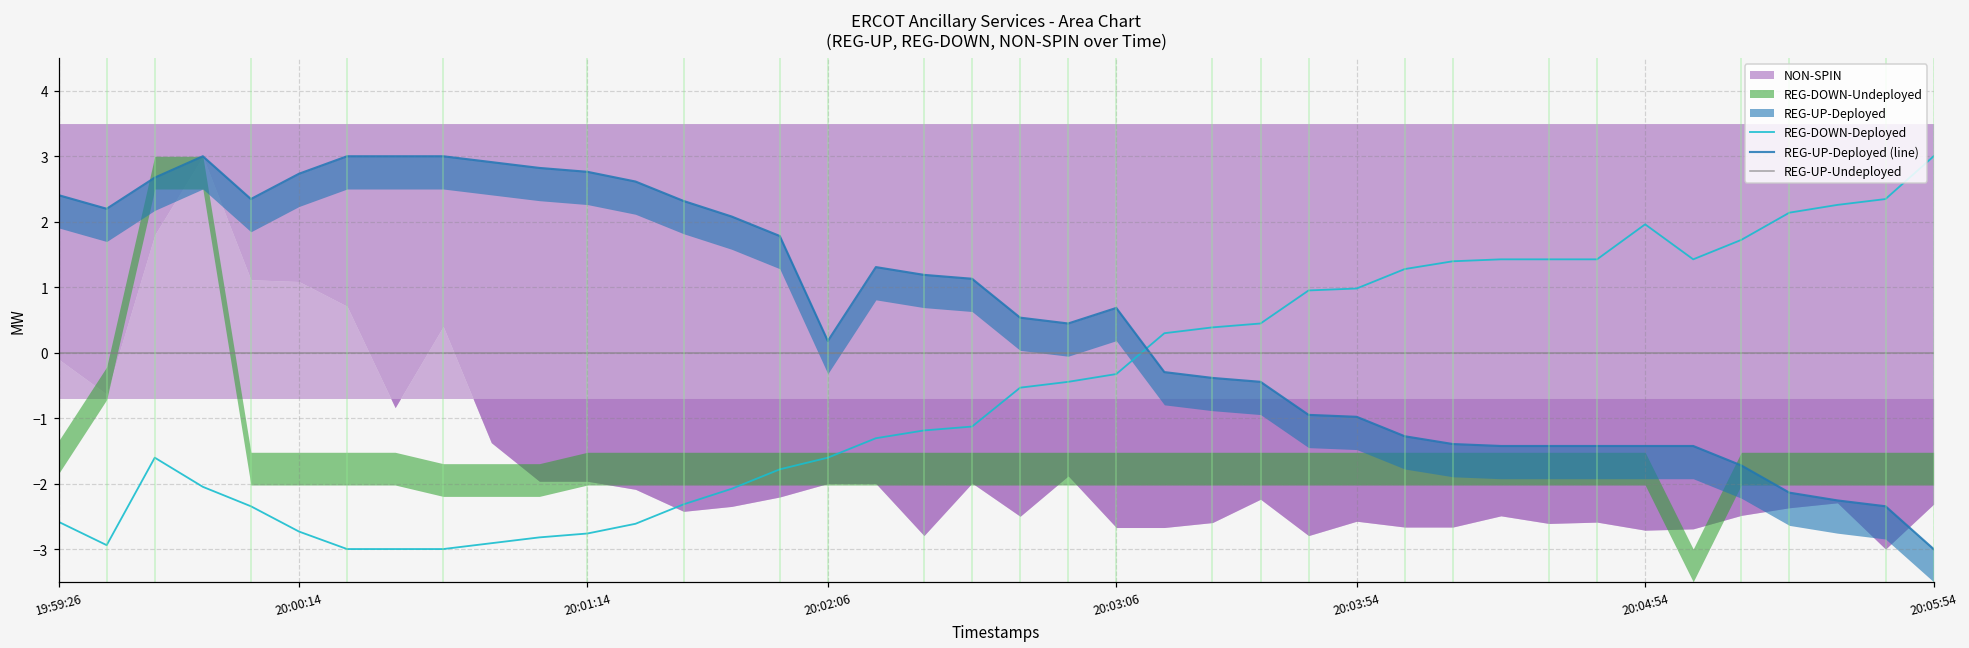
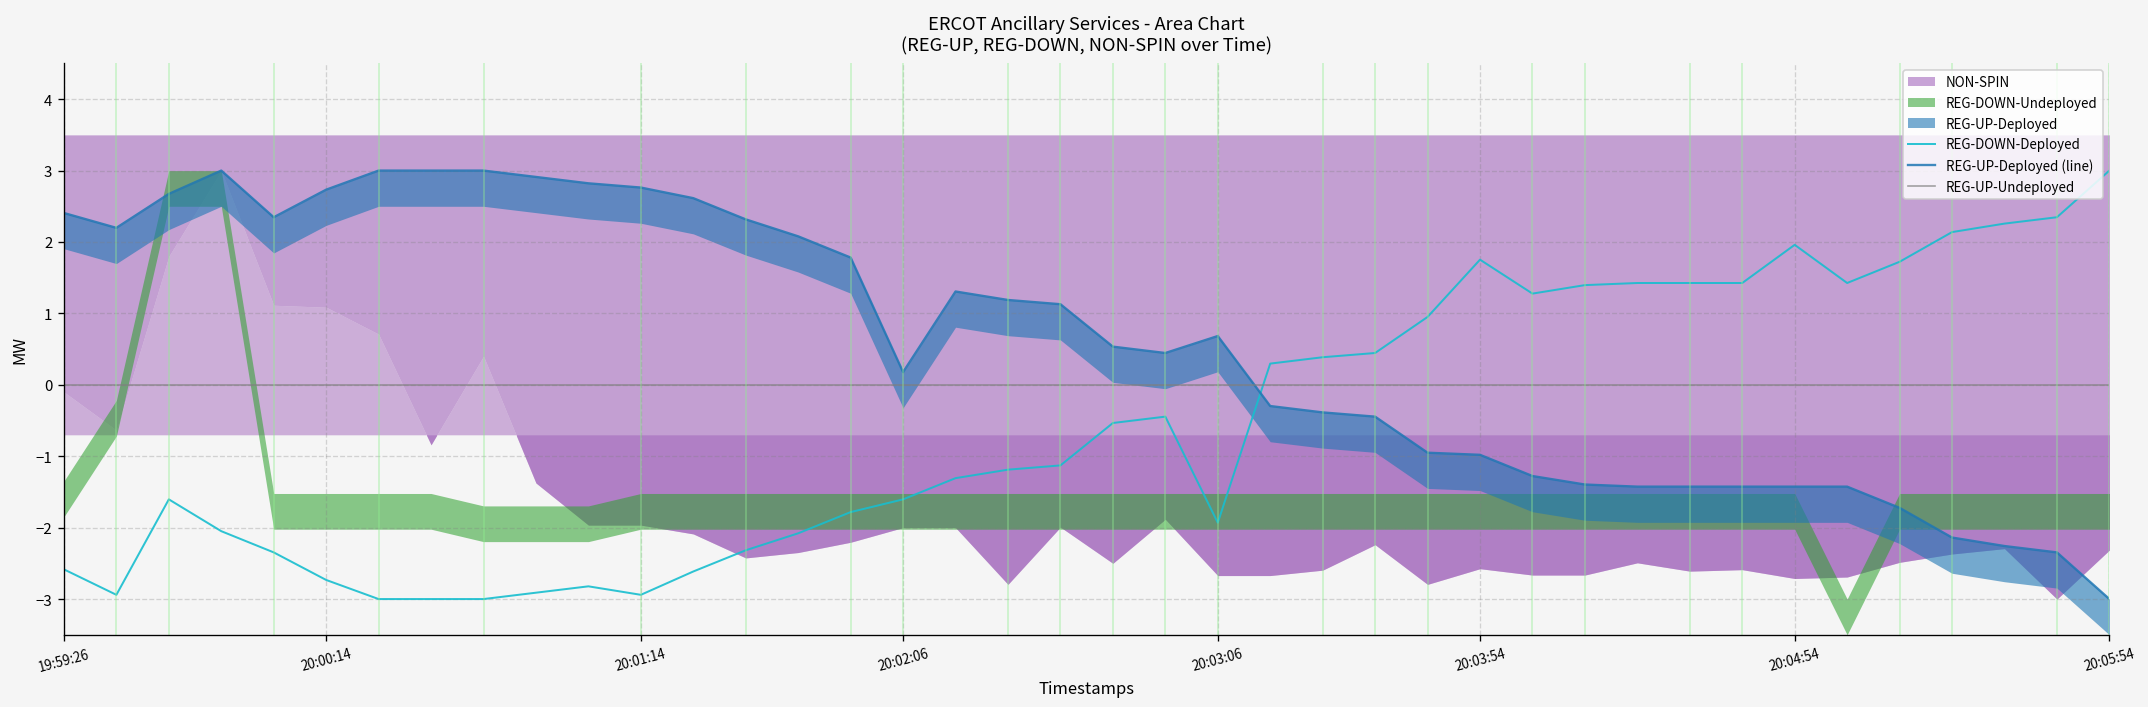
REG-DOWN-Deployed, 20:01:14: -2.8 -> -2.9
REG-DOWN-Deployed, 20:03:06: -0.3 -> -1.9
REG-DOWN-Deployed, 20:03:54: 1.0 -> 1.8
